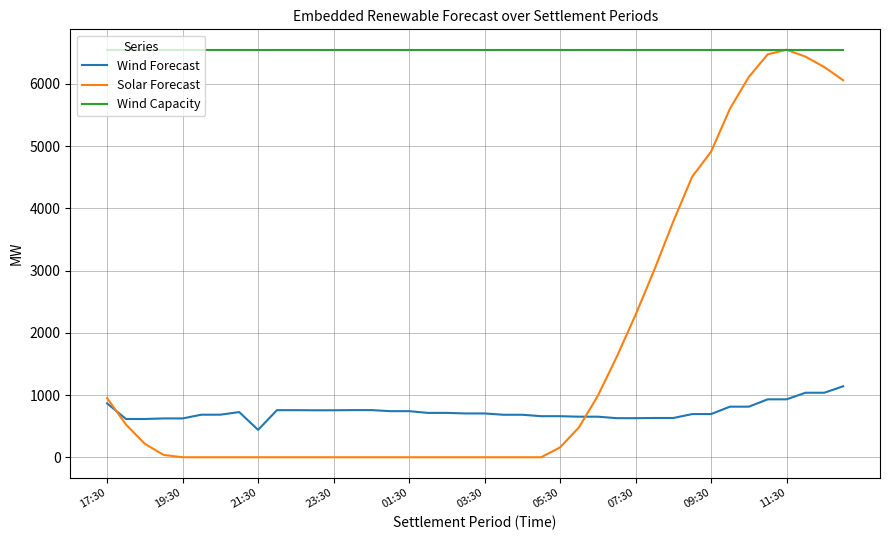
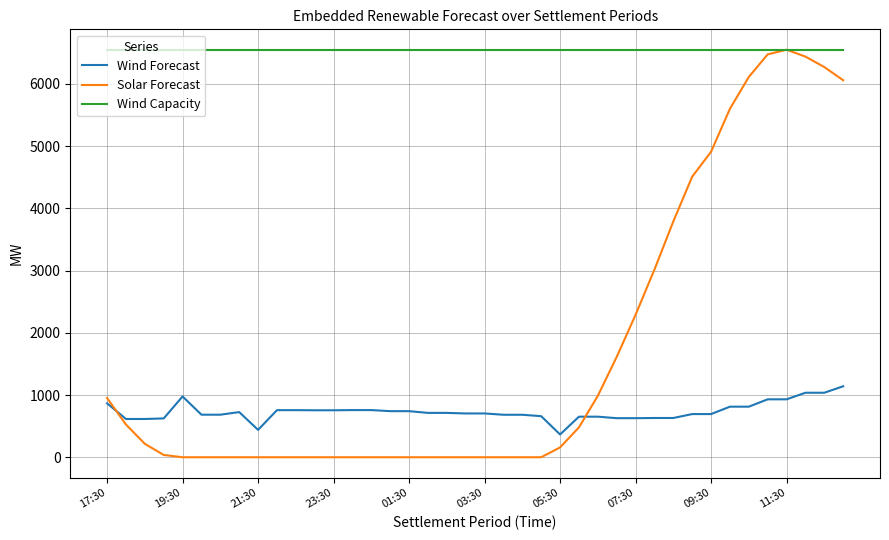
Wind Forecast, 19:30: 600 -> 1000
Wind Forecast, 05:30: 700 -> 400
